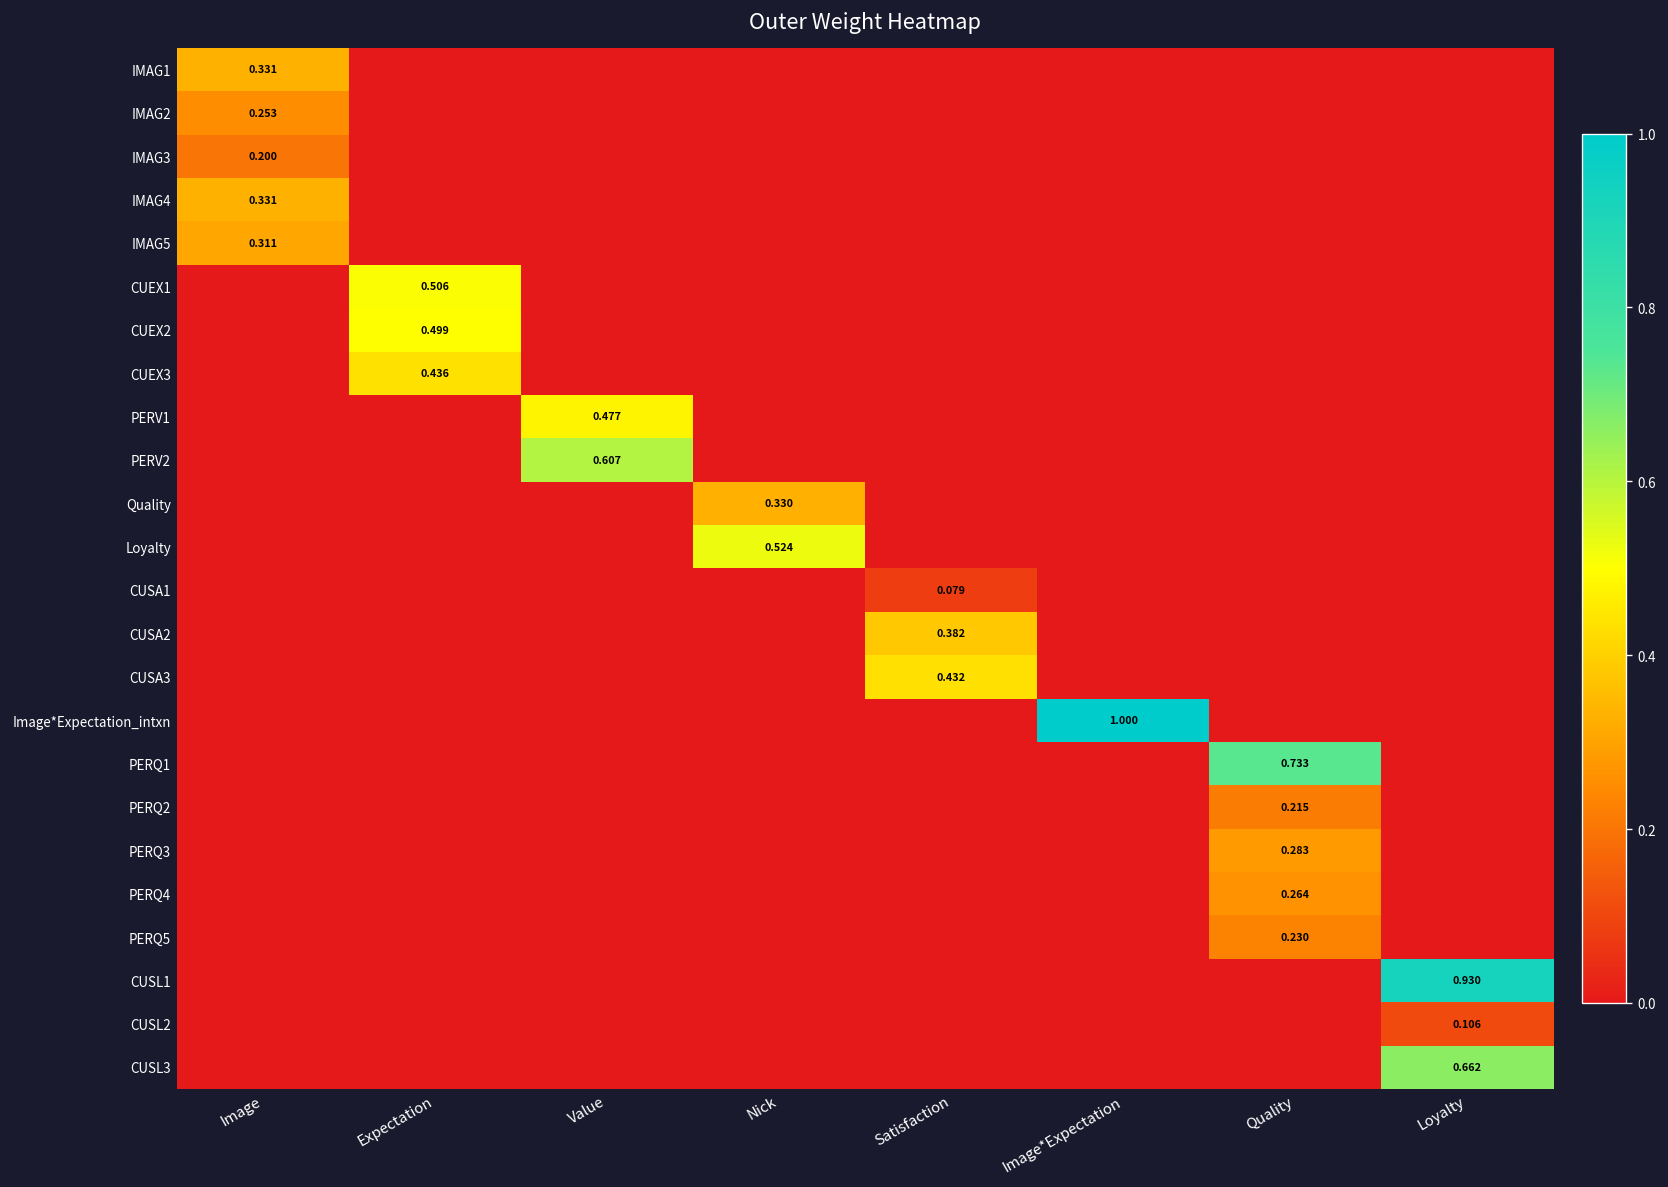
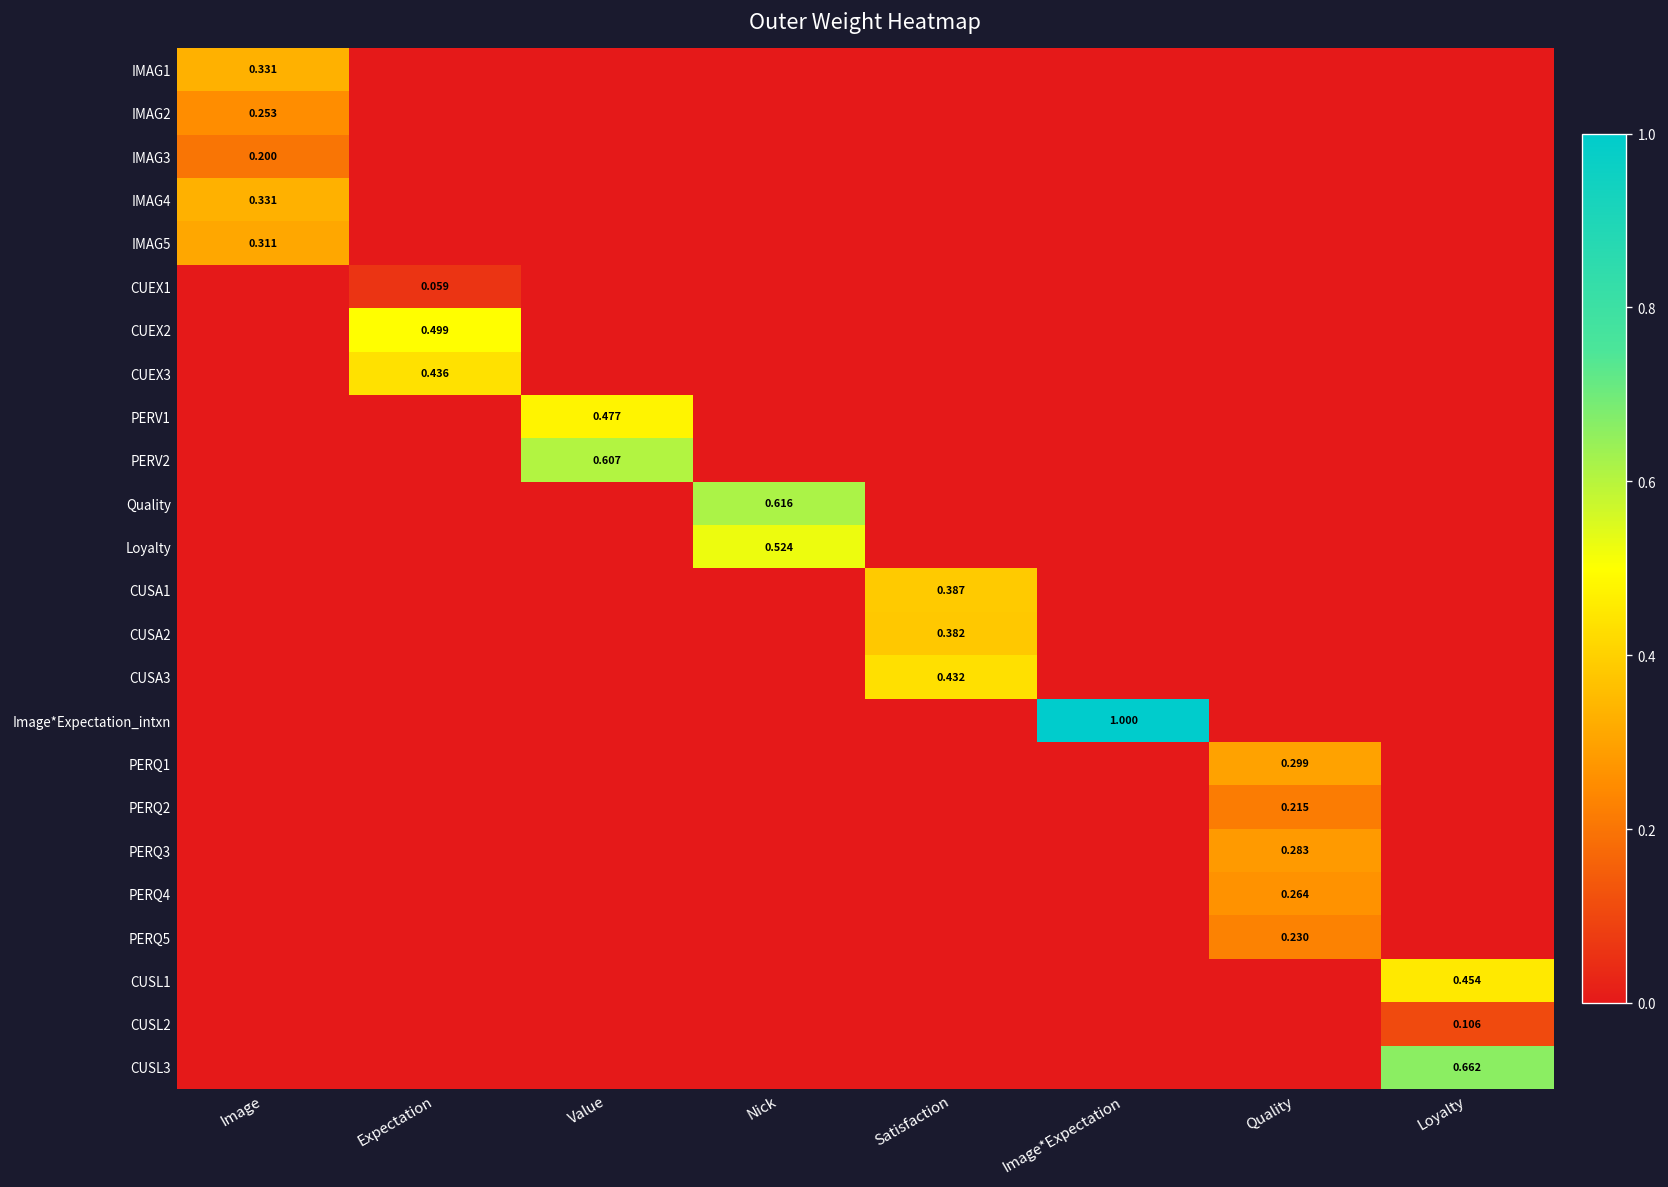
CUEX1, Expectation: 0.506 -> 0.059
Quality, Nick: 0.330 -> 0.616
CUSA1, Satisfaction: 0.079 -> 0.387
PERQ1, Quality: 0.733 -> 0.299
CUSL1, Loyalty: 0.930 -> 0.454
